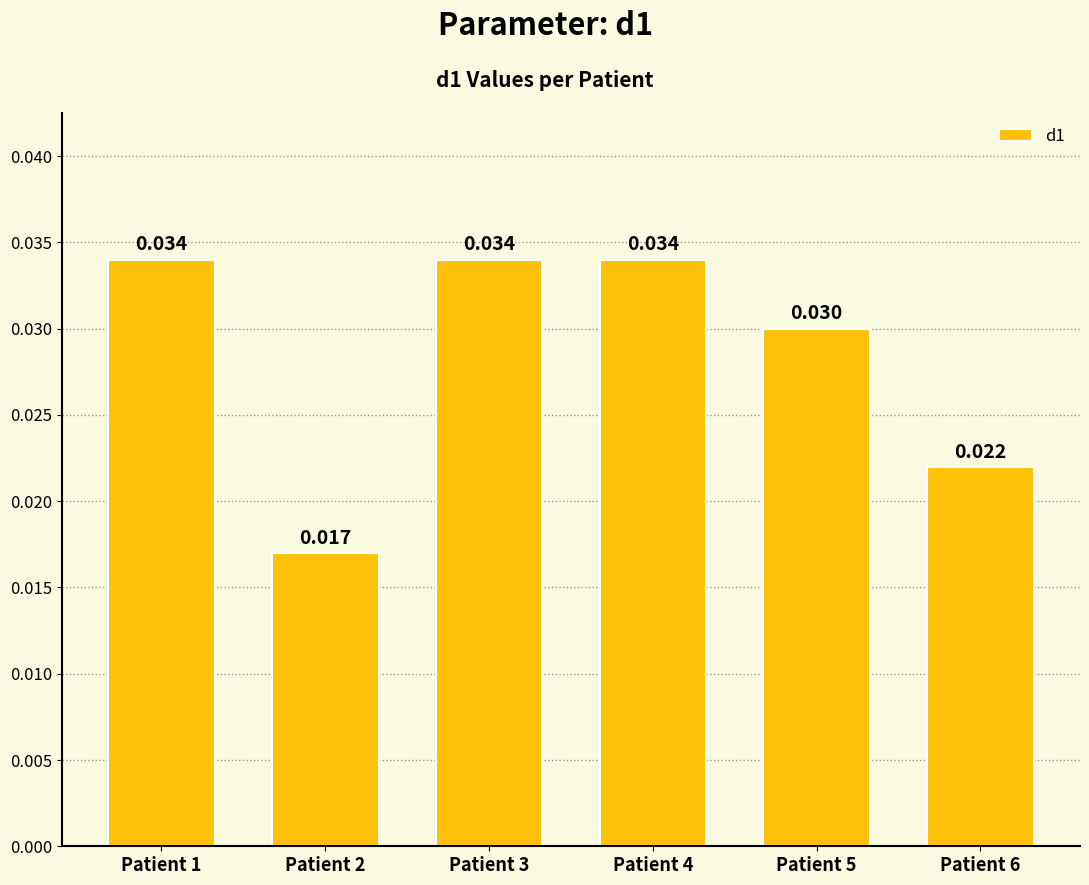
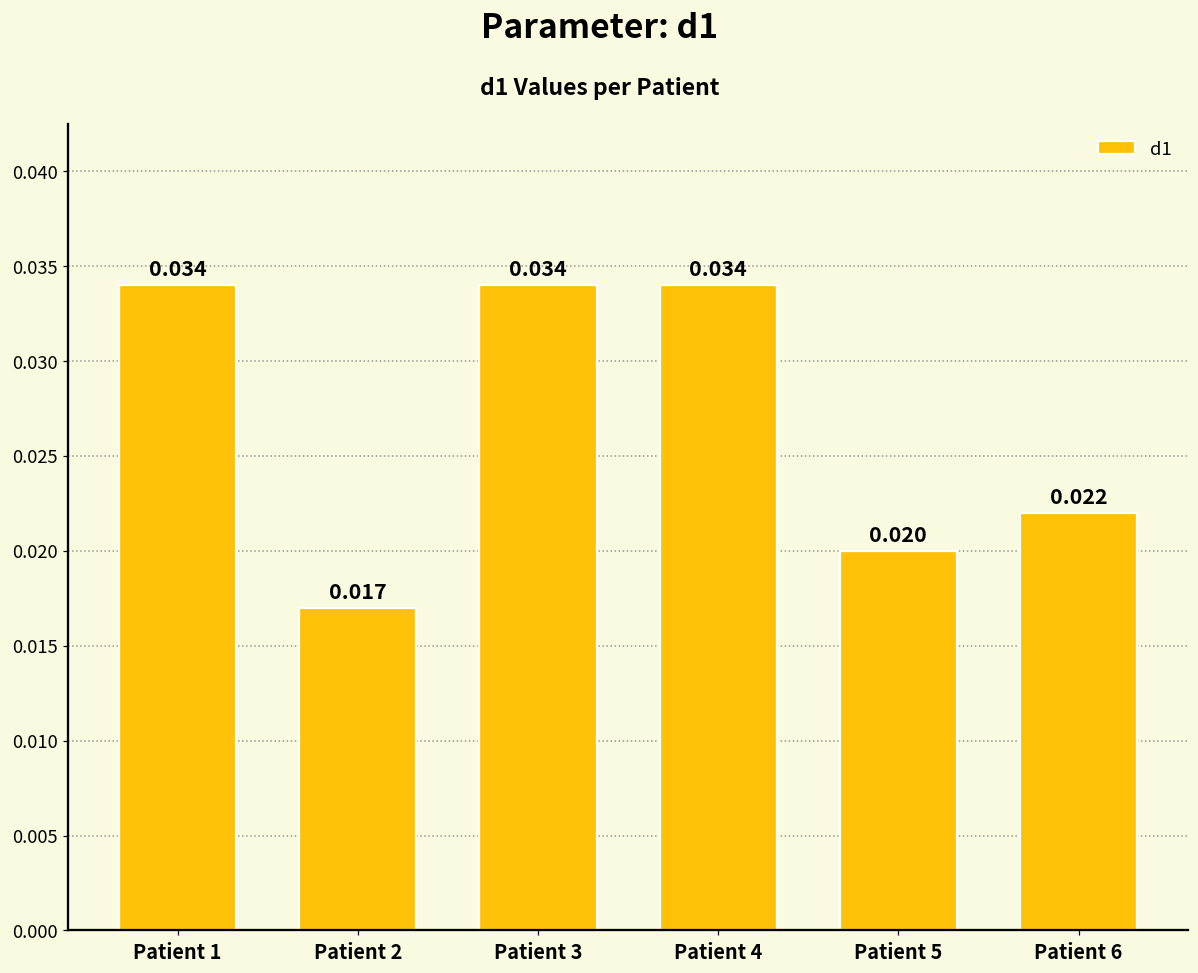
Patient 5: 0.030 -> 0.020
